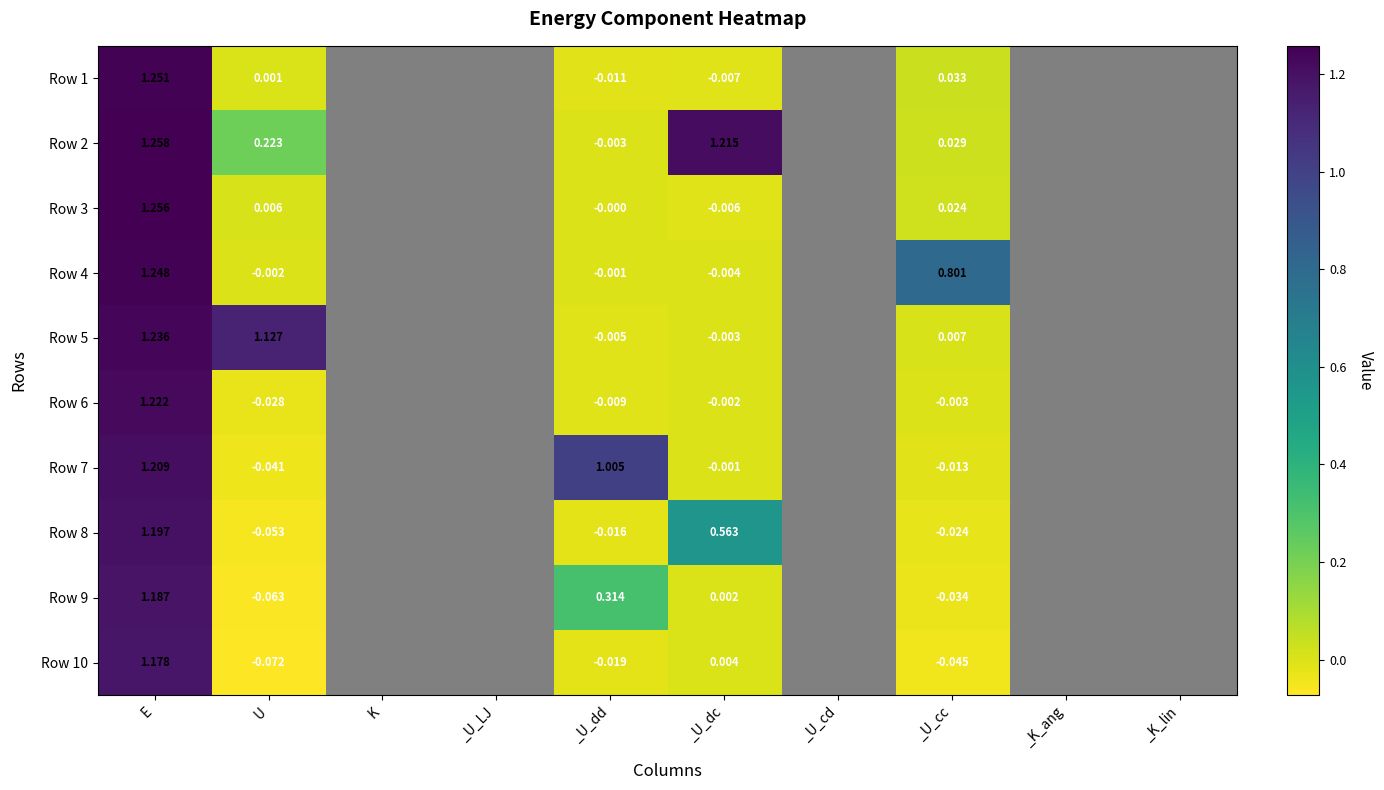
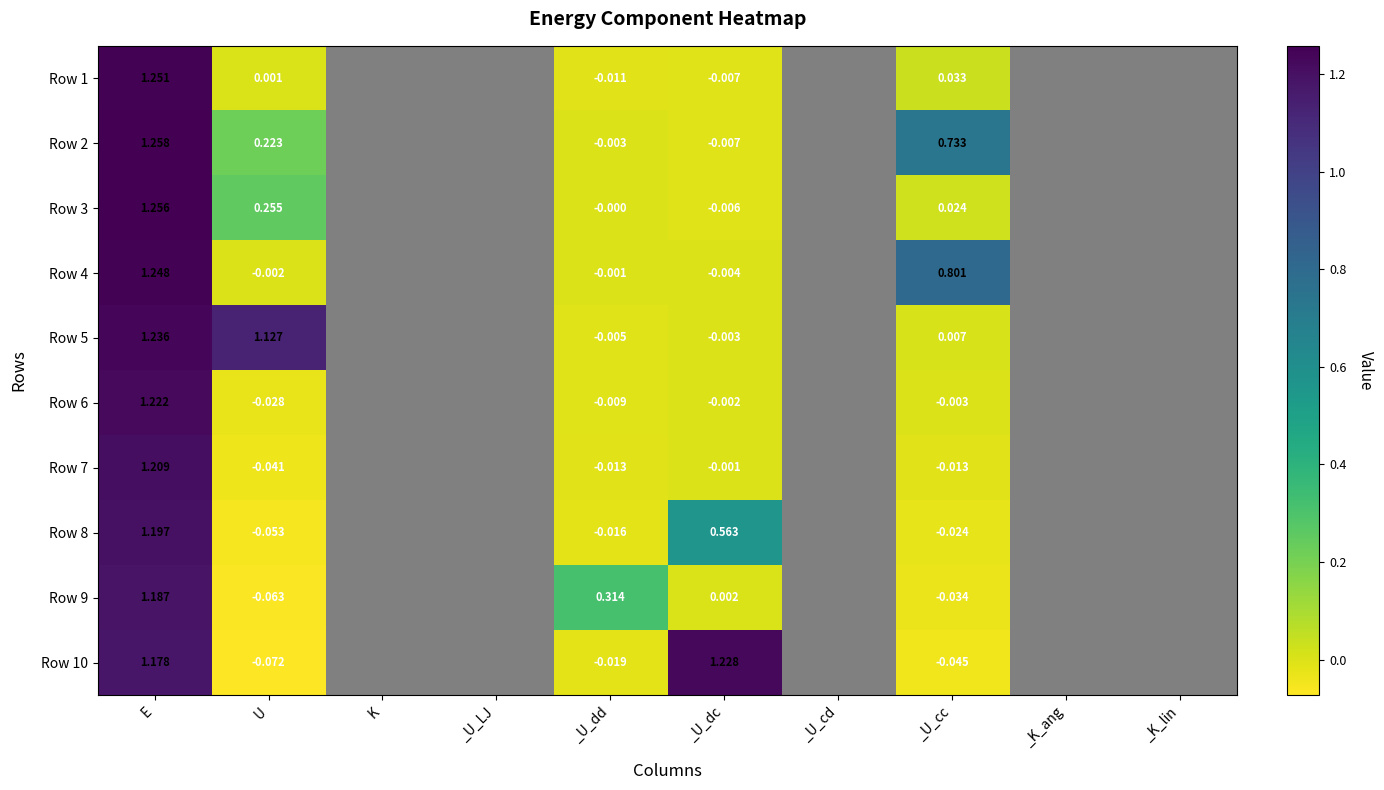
Row 2, _U_dc: 1.215 -> -0.007
Row 2, _U_cc: 0.029 -> 0.733
Row 3, U: 0.006 -> 0.255
Row 7, _U_dd: 1.005 -> -0.013
Row 10, _U_dc: 0.004 -> 1.228
